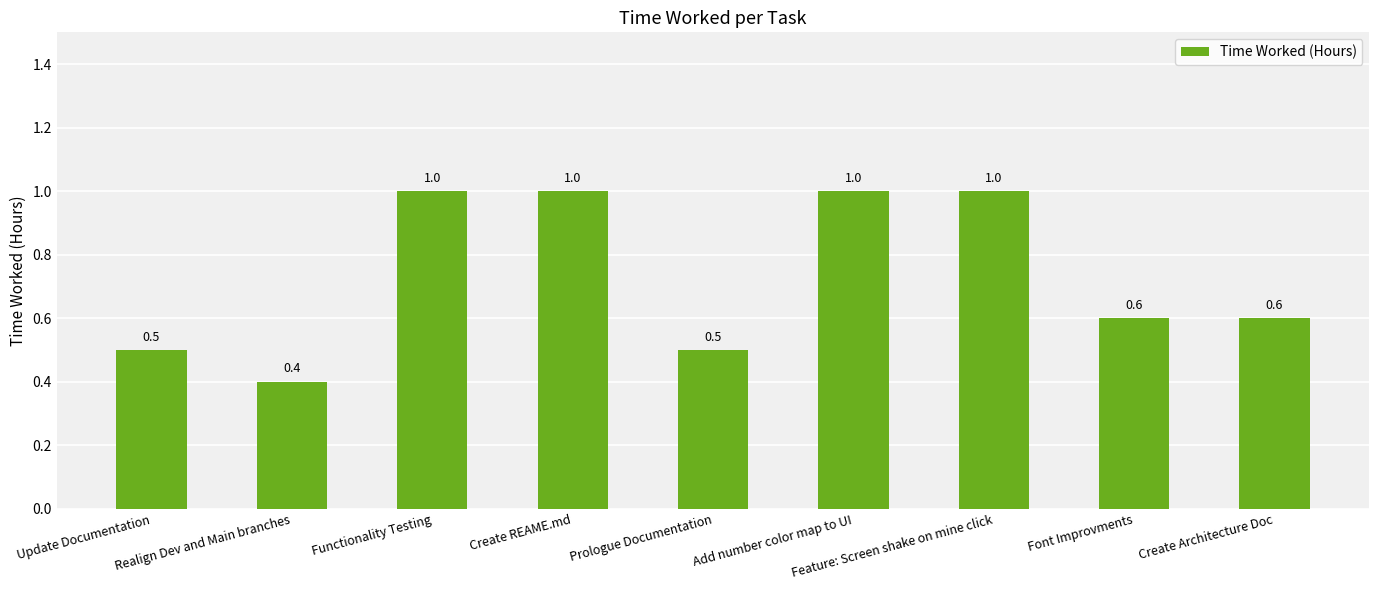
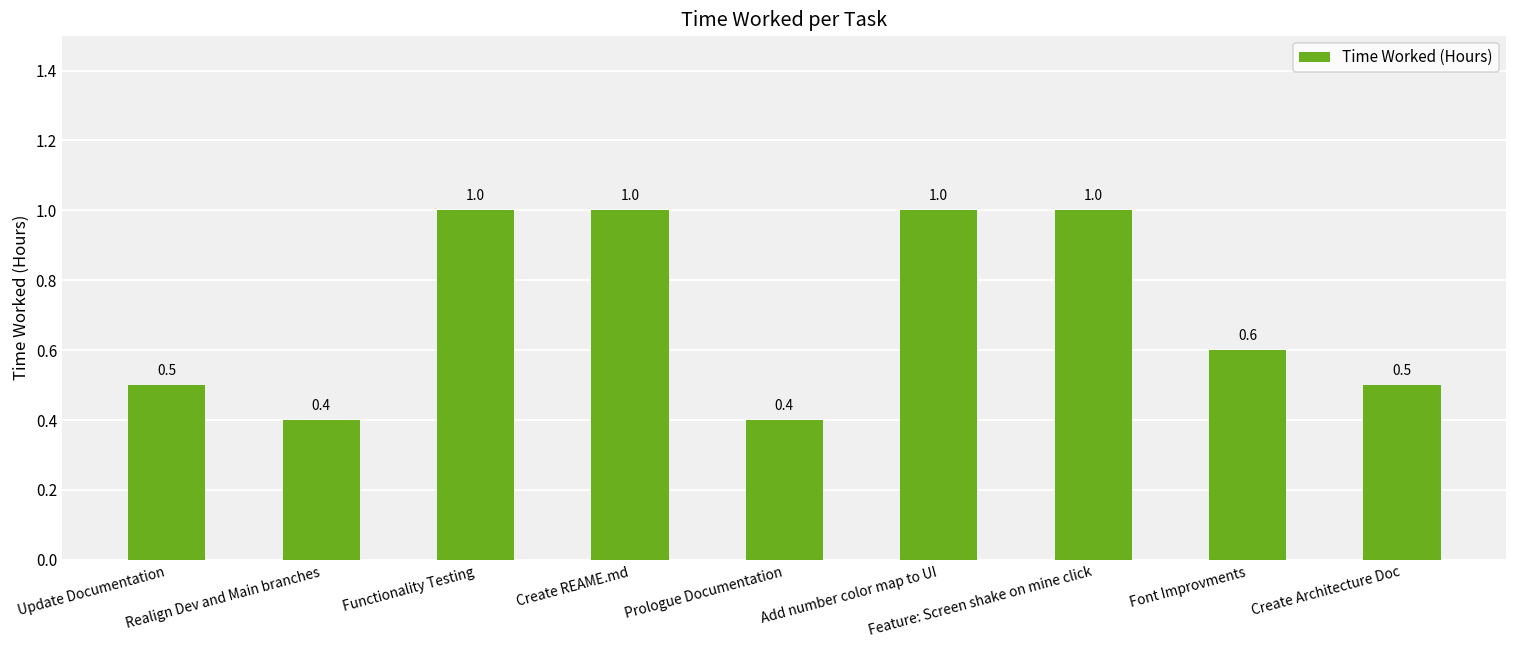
Prologue Documentation: 0.5 -> 0.4
Create Architecture Doc: 0.6 -> 0.5
